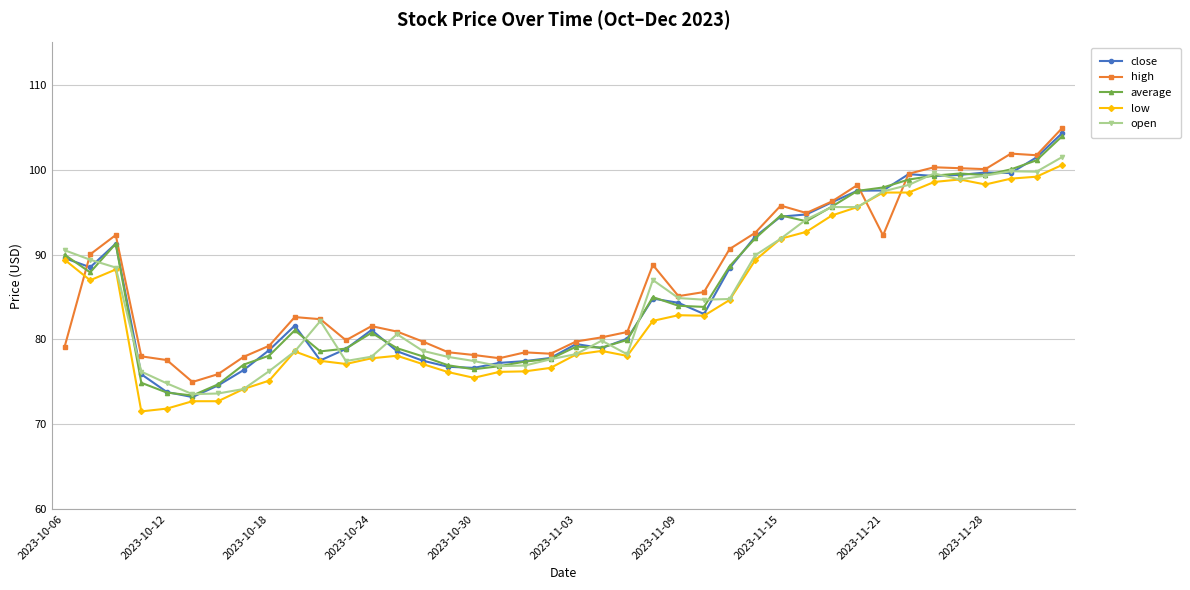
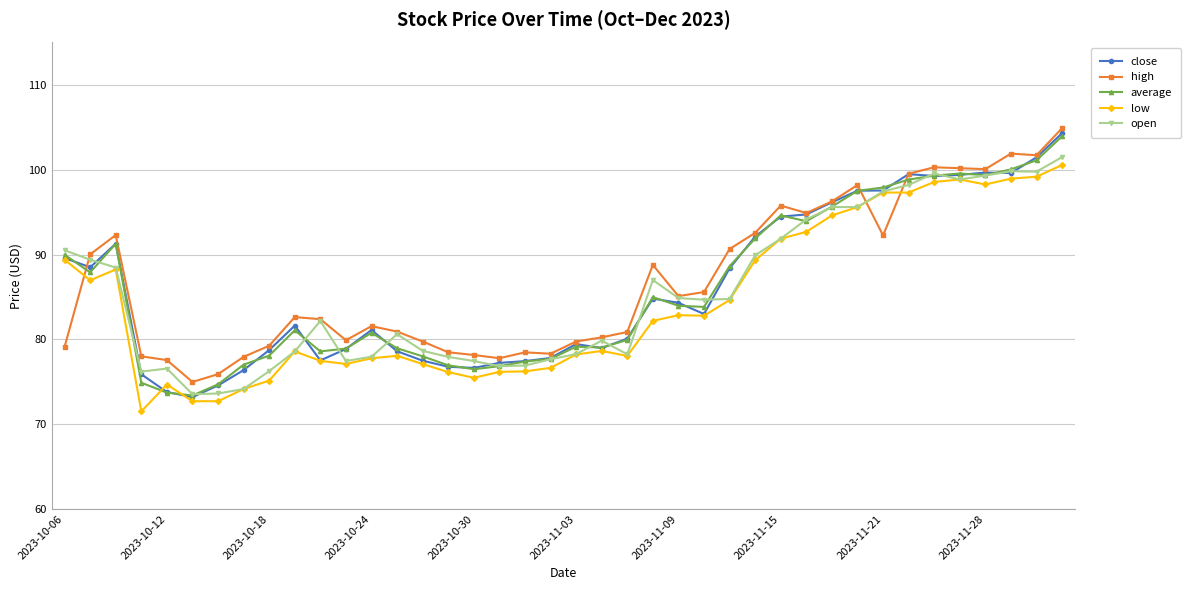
low, 2023-10-12: 72 -> 75
open, 2023-10-12: 75 -> 77
